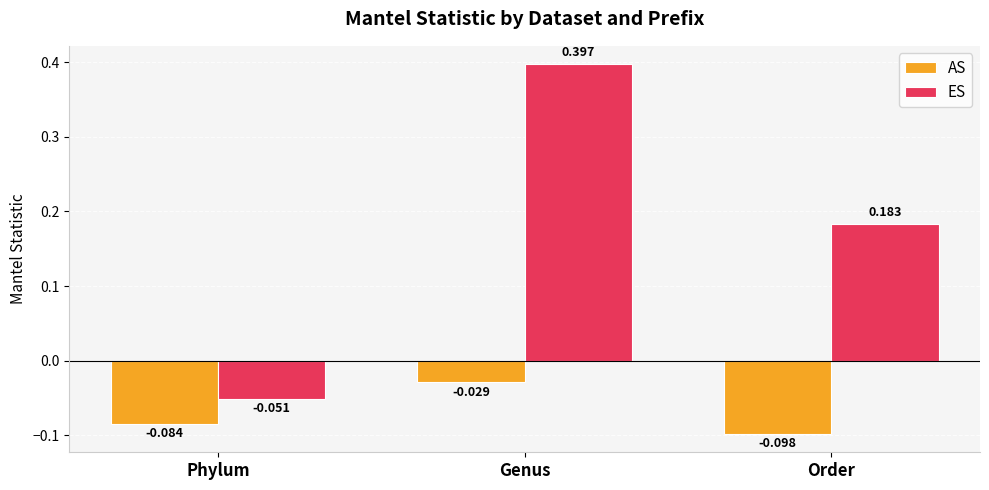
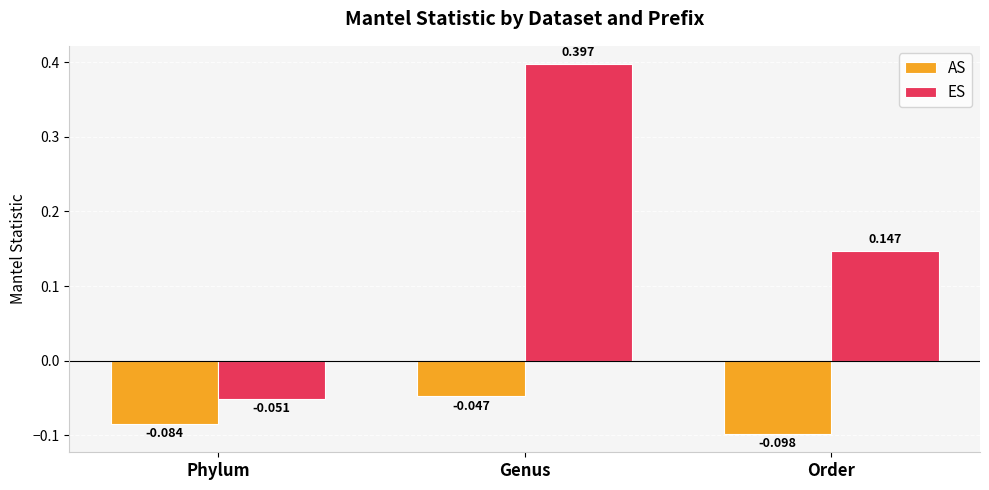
AS, Genus: -0.029 -> -0.047
ES, Order: 0.183 -> 0.147
